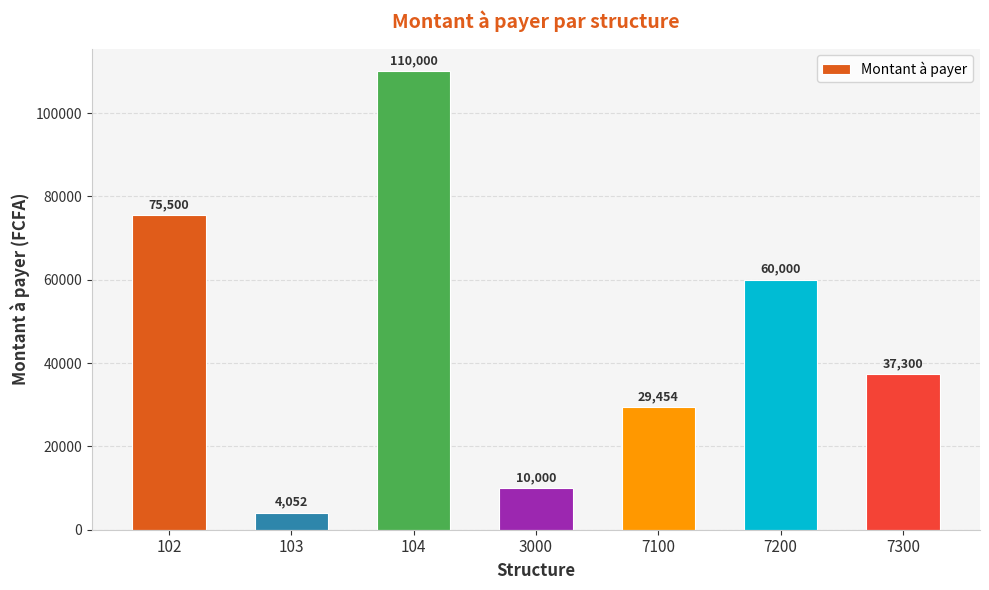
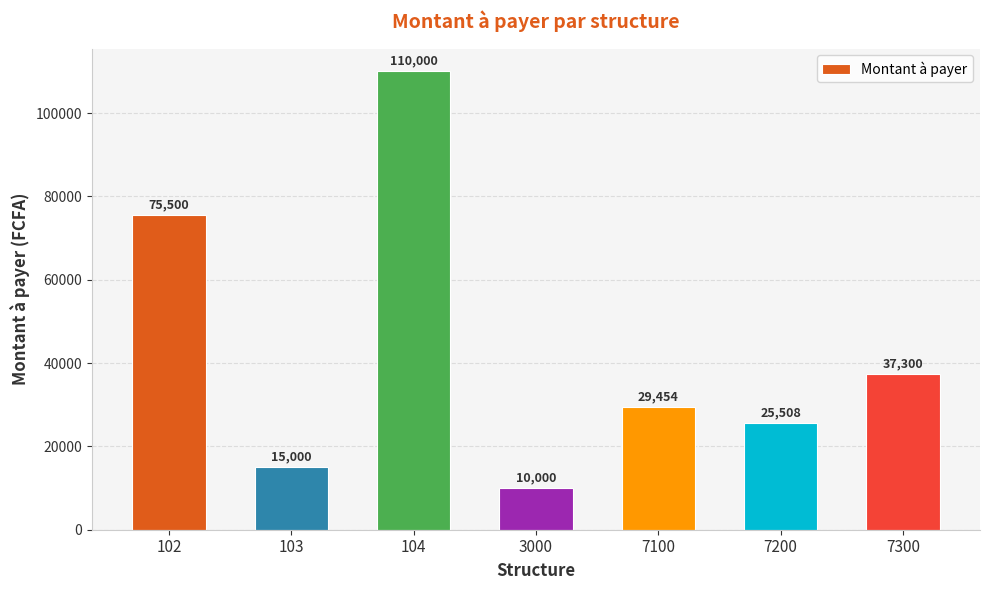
103: 4,052 -> 15,000
7200: 60,000 -> 25,508
